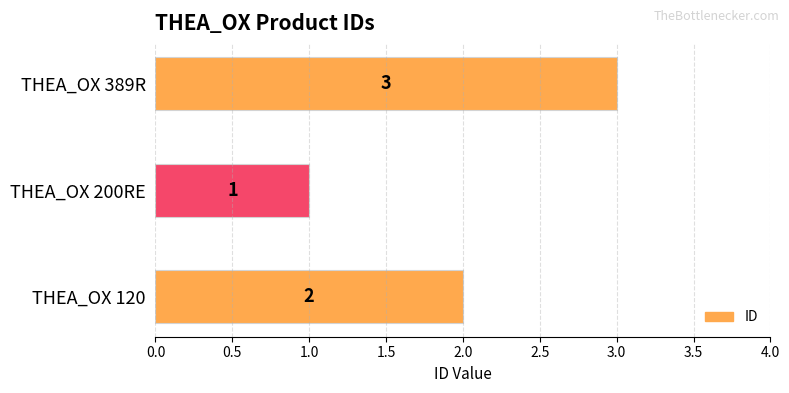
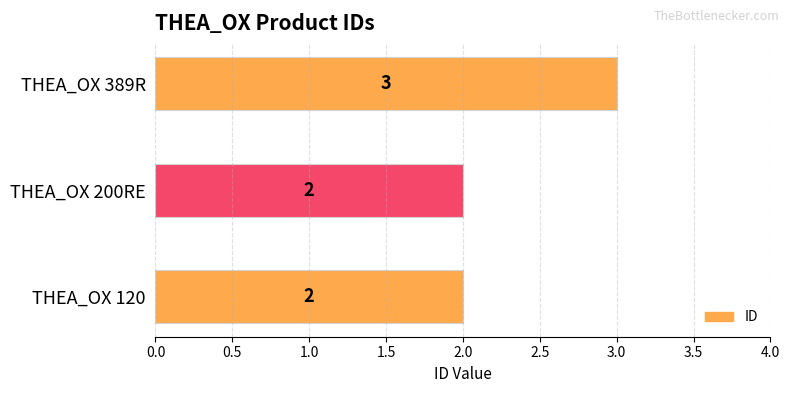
THEA_OX 200RE: 1 -> 2
